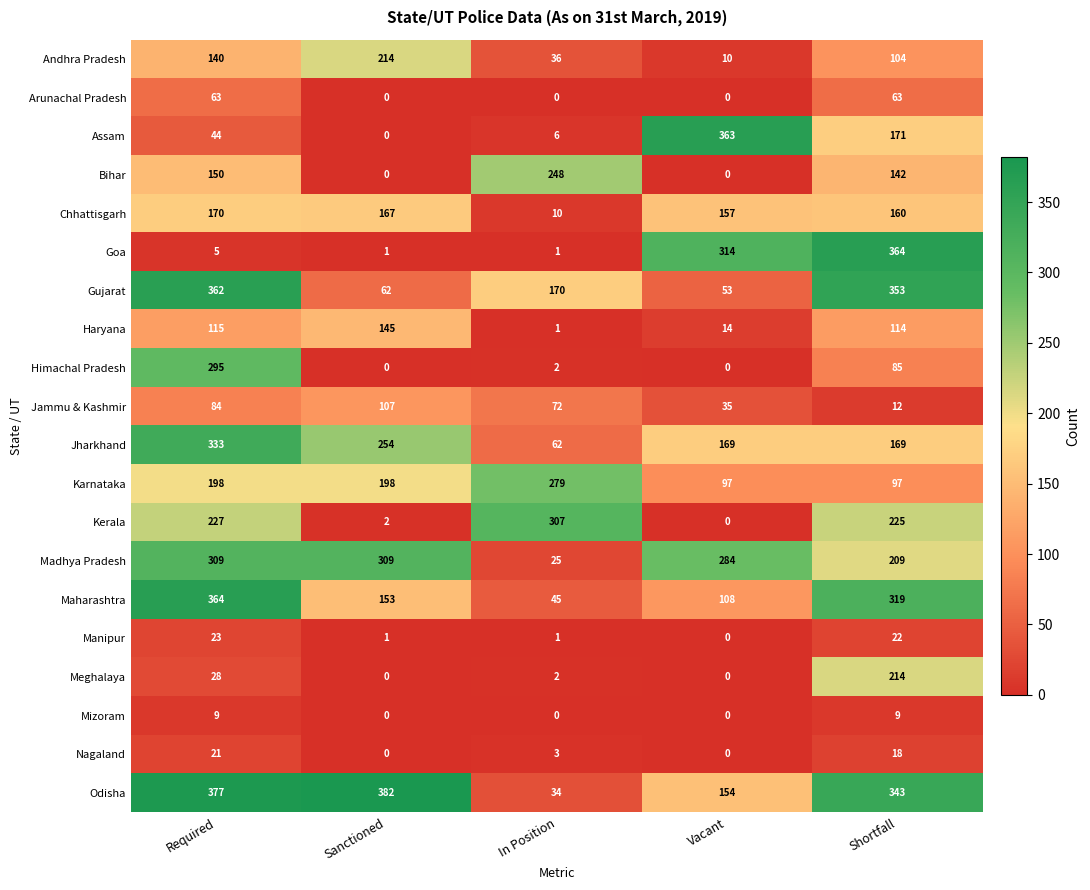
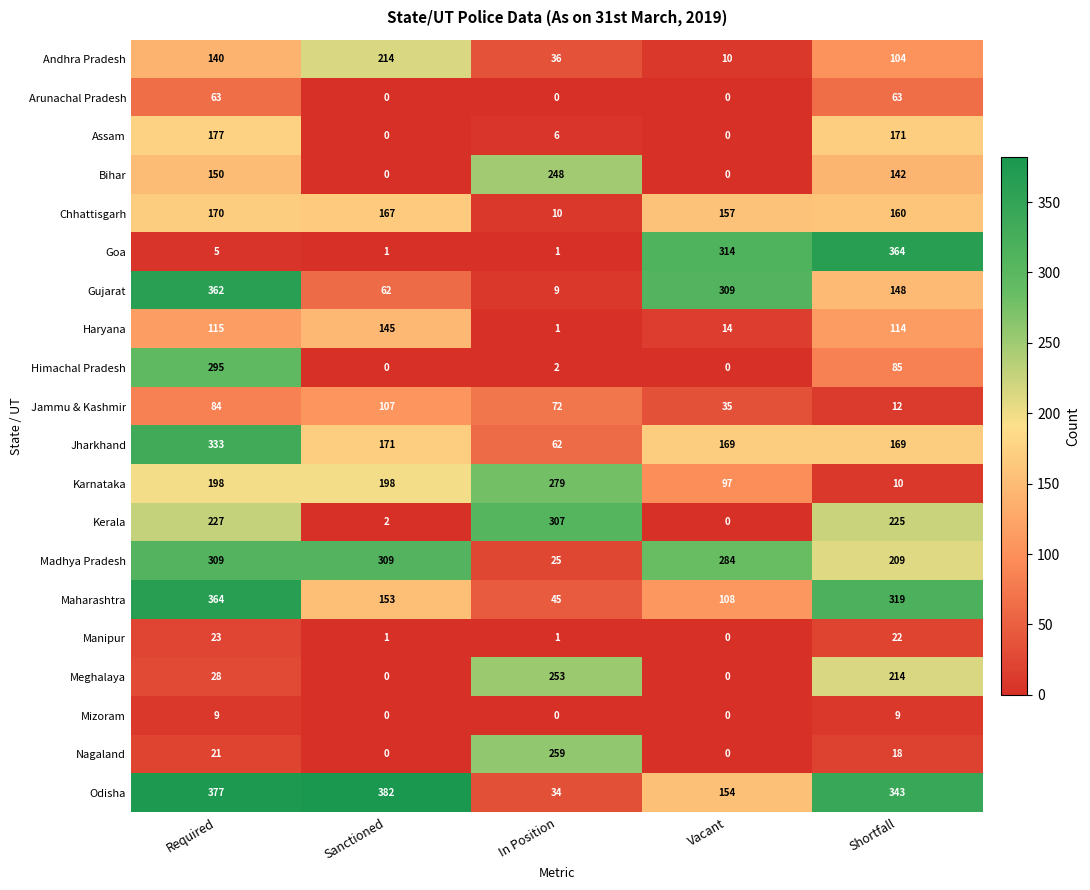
Assam, Required: 44 -> 177
Assam, Vacant: 363 -> 0
Gujarat, In Position: 170 -> 9
Gujarat, Vacant: 53 -> 309
Gujarat, Shortfall: 353 -> 148
Jharkhand, Sanctioned: 254 -> 171
Karnataka, Shortfall: 97 -> 10
Meghalaya, In Position: 2 -> 253
Nagaland, In Position: 3 -> 259
